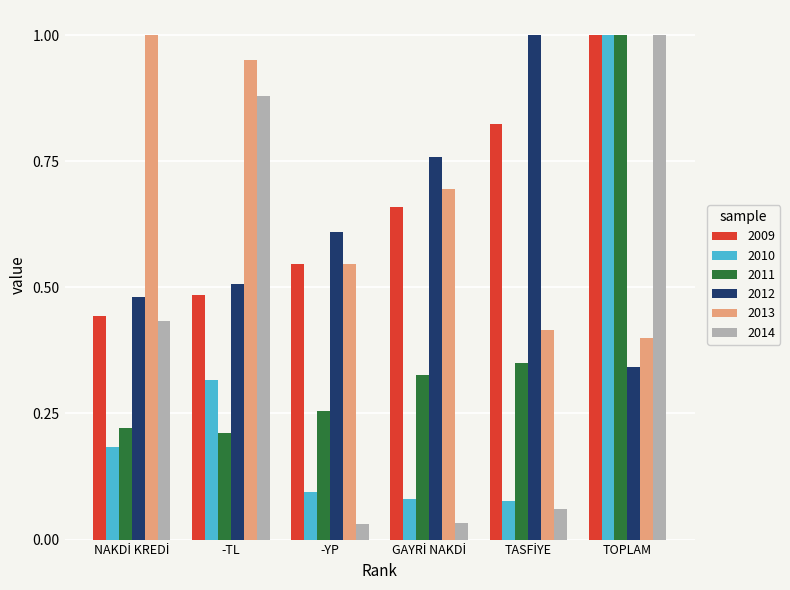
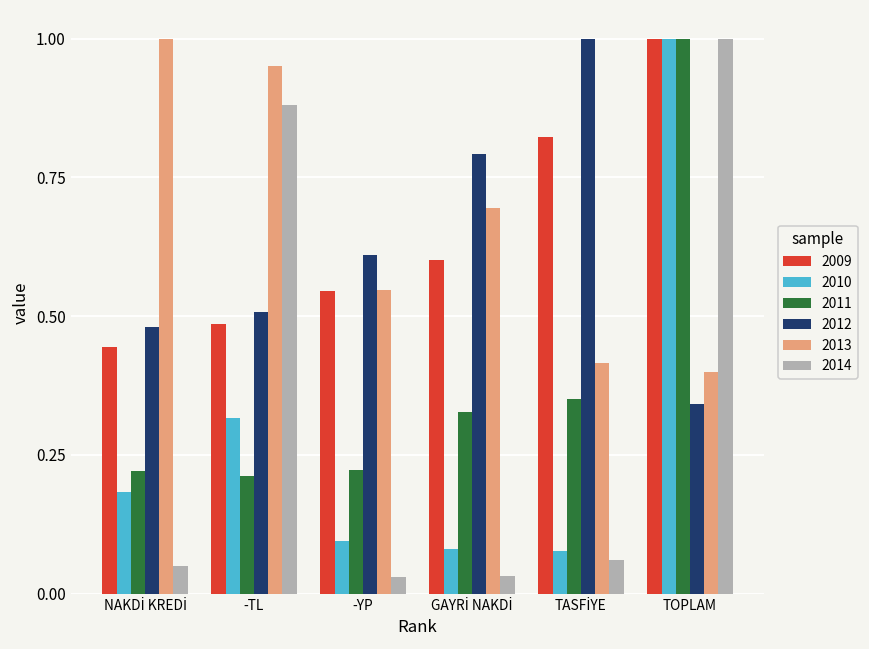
2014, NAKDİ KREDİ: 0.43 -> 0.05
2011, -YP: 0.25 -> 0.22
2009, GAYRİ NAKDİ: 0.66 -> 0.60
2012, GAYRİ NAKDİ: 0.76 -> 0.79
